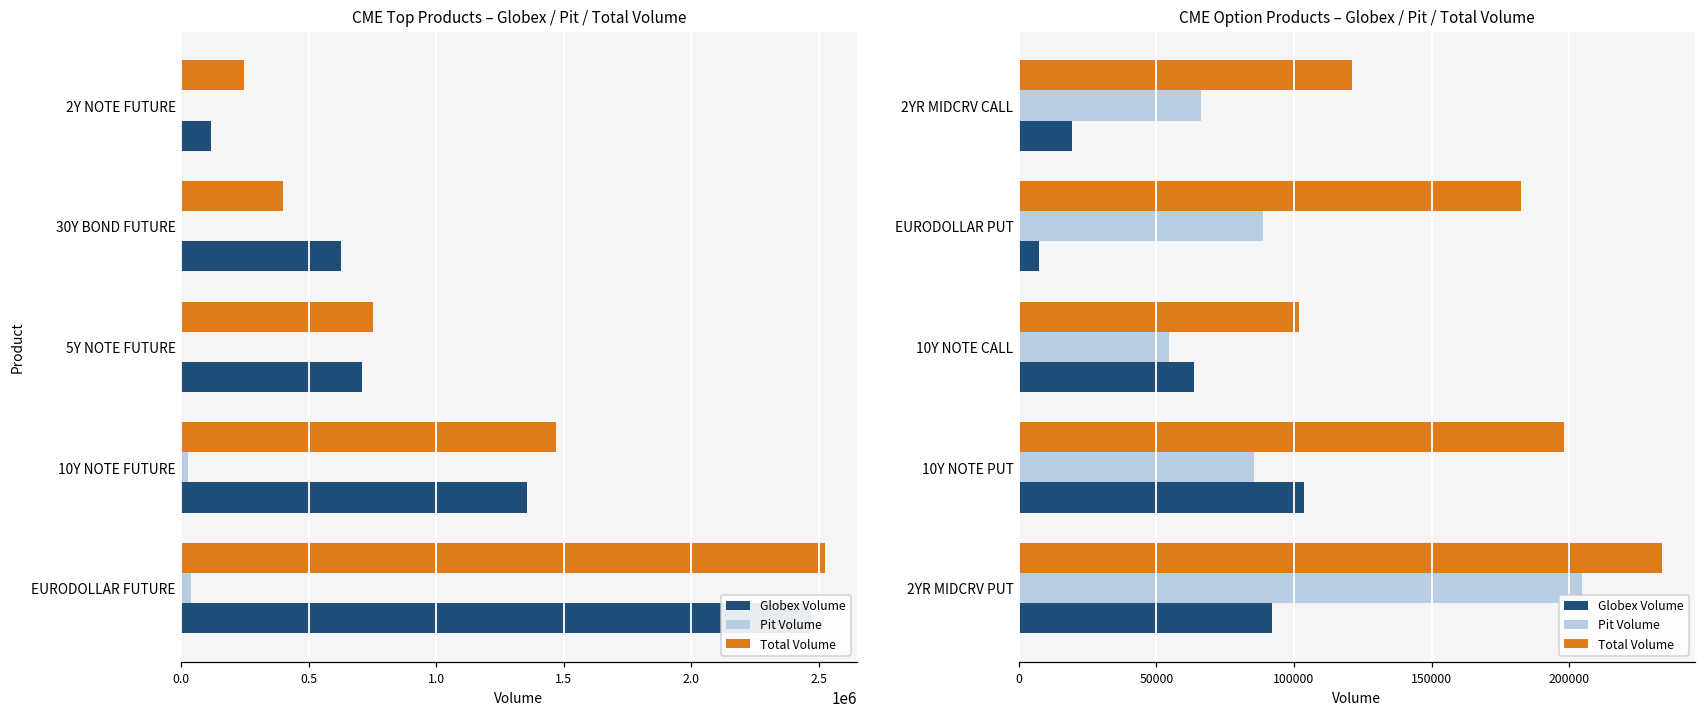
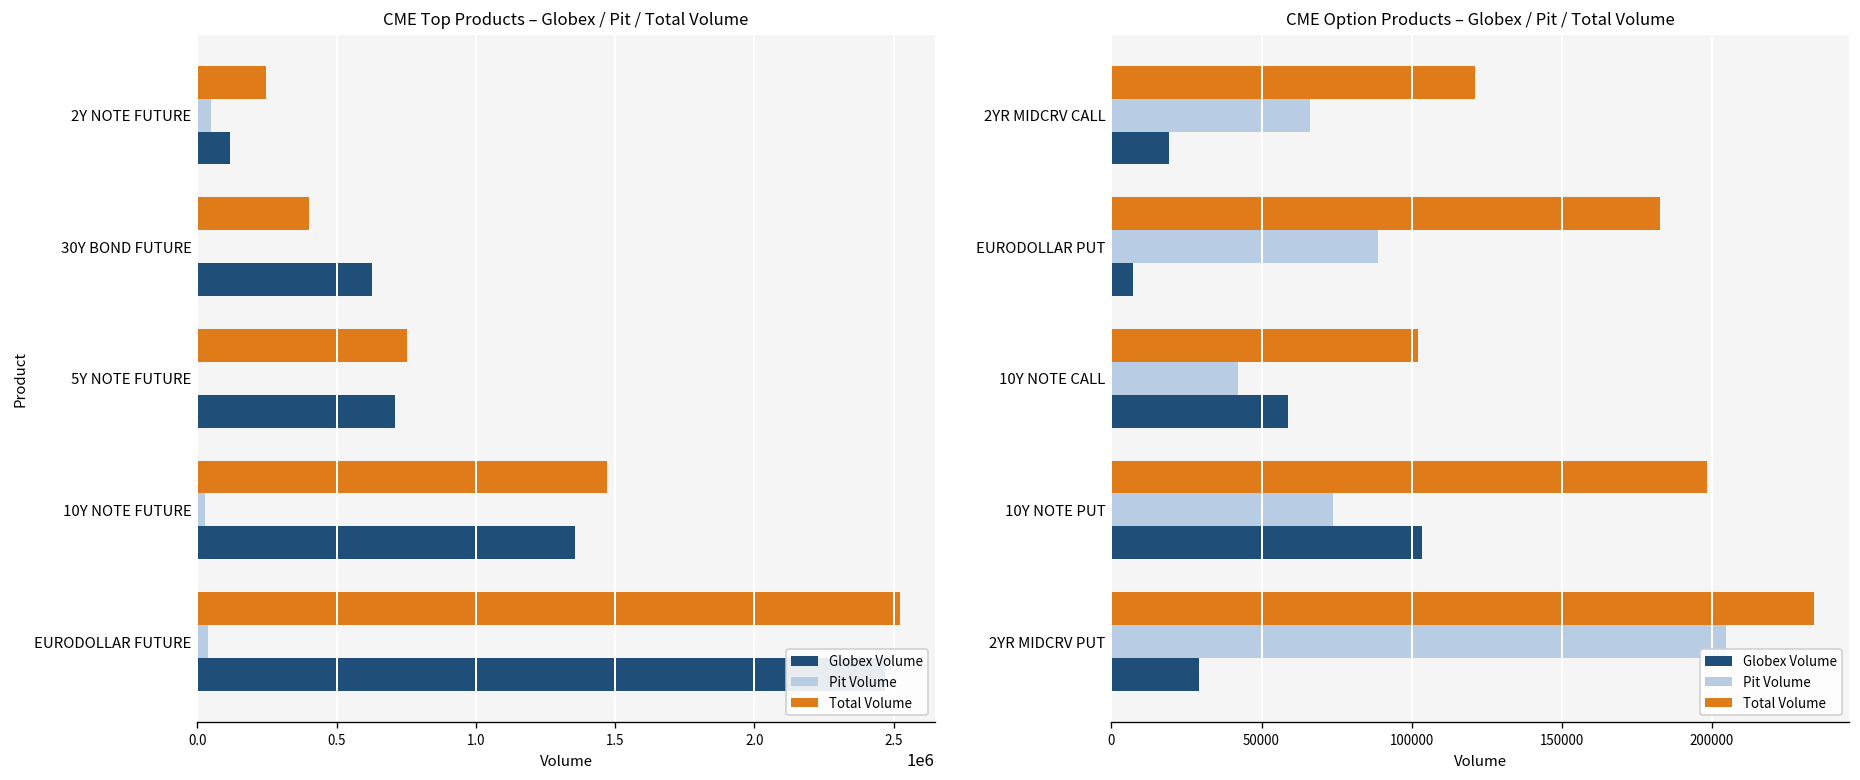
CME Top Products – Globex / Pit / Total Volume, Pit Volume, 2Y NOTE FUTURE: 0 -> 50000
CME Option Products – Globex / Pit / Total Volume, Pit Volume, 10Y NOTE CALL: 55000 -> 42000
CME Option Products – Globex / Pit / Total Volume, Globex Volume, 10Y NOTE CALL: 64000 -> 59000
CME Option Products – Globex / Pit / Total Volume, Pit Volume, 10Y NOTE PUT: 85000 -> 74000
CME Option Products – Globex / Pit / Total Volume, Globex Volume, 2YR MIDCRV PUT: 92000 -> 29000
